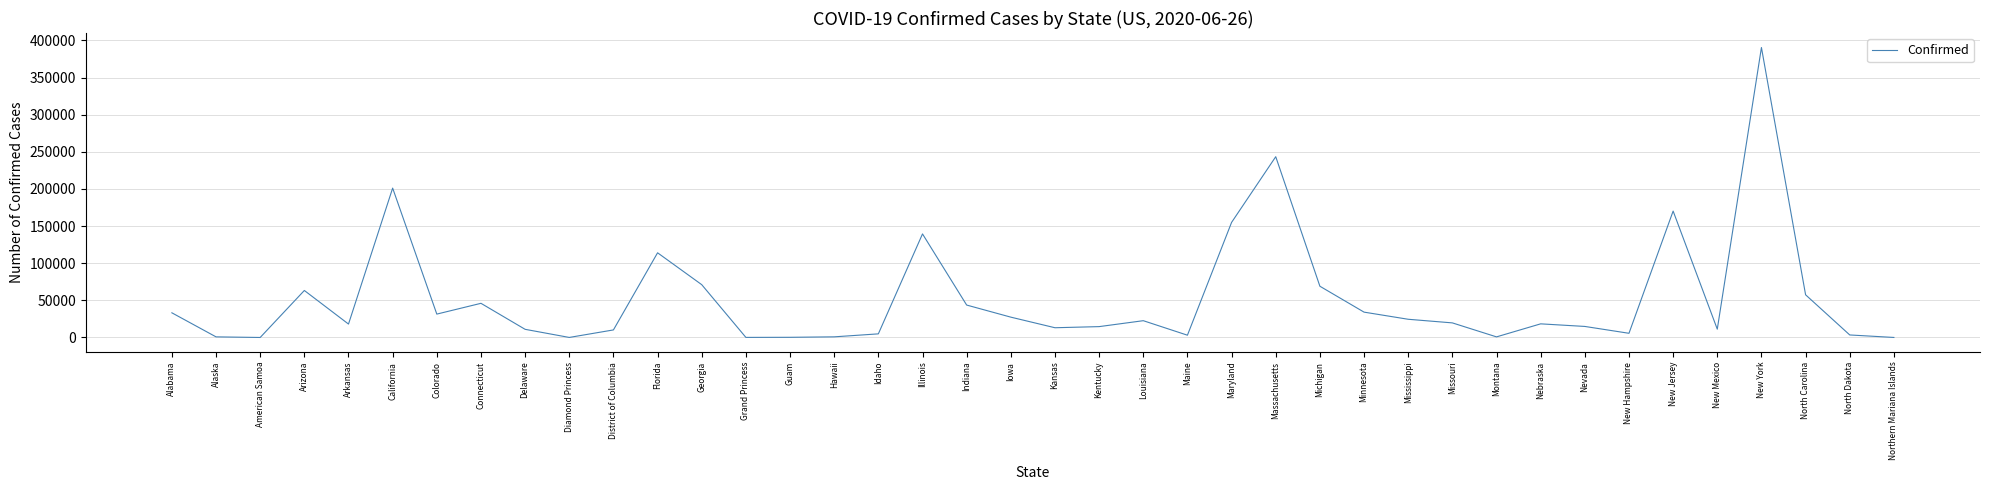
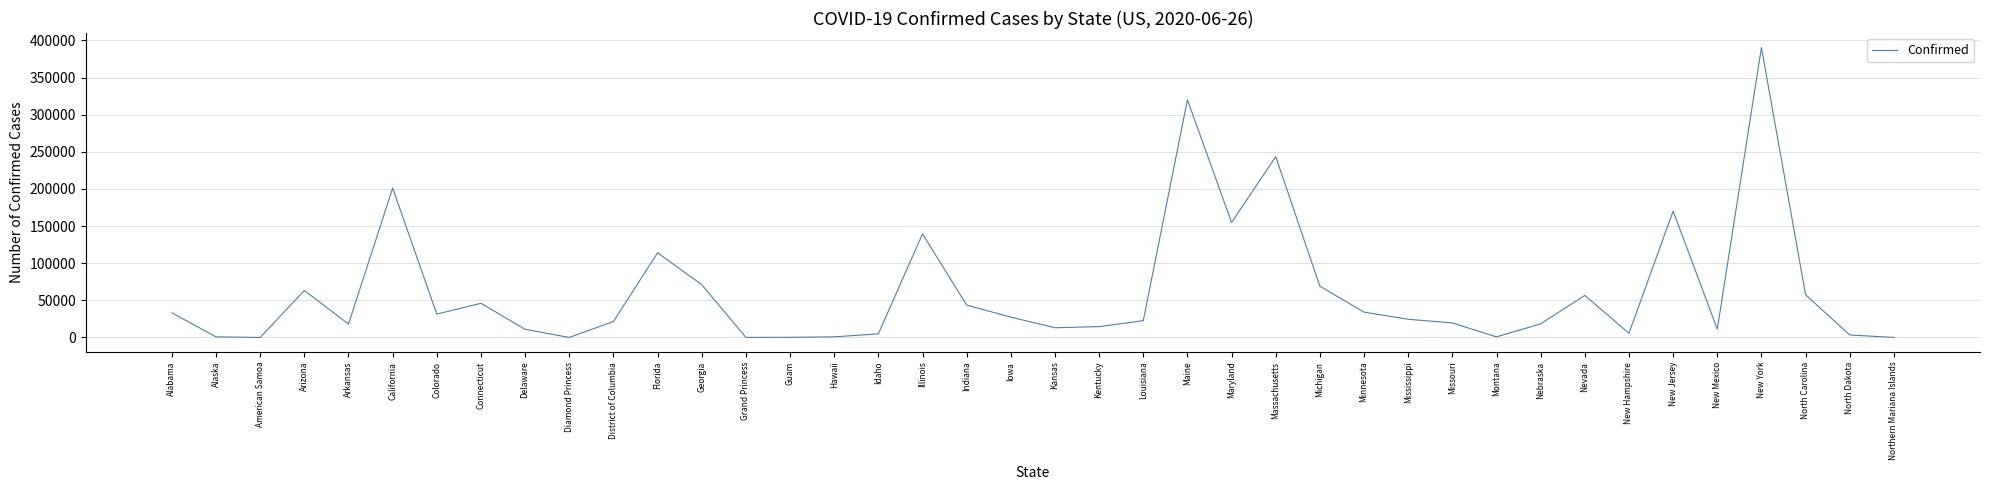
District of Columbia: 10000 -> 20000
Maine: 0 -> 320000
Nevada: 10000 -> 60000
